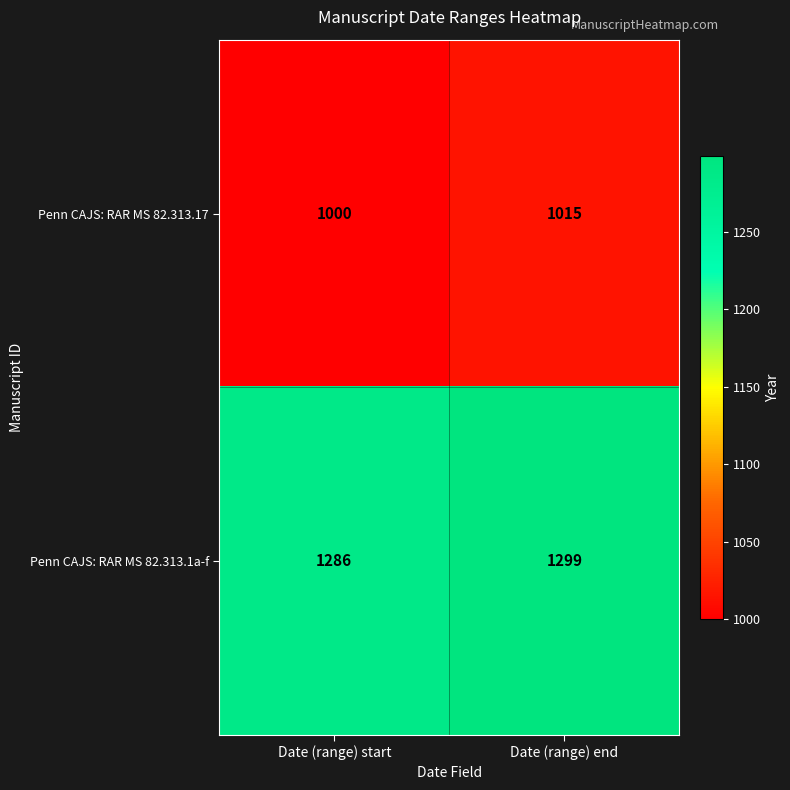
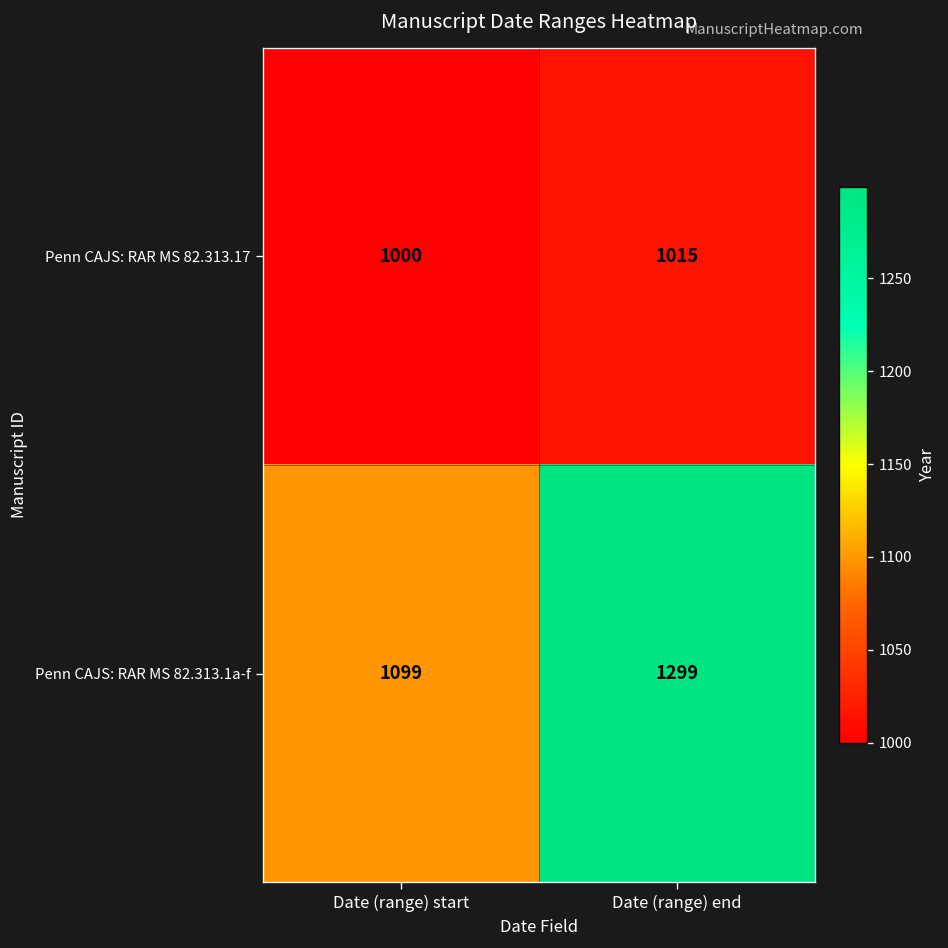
Penn CAJS: RAR MS 82.313.1a-f, Date (range) start: 1286 -> 1099
